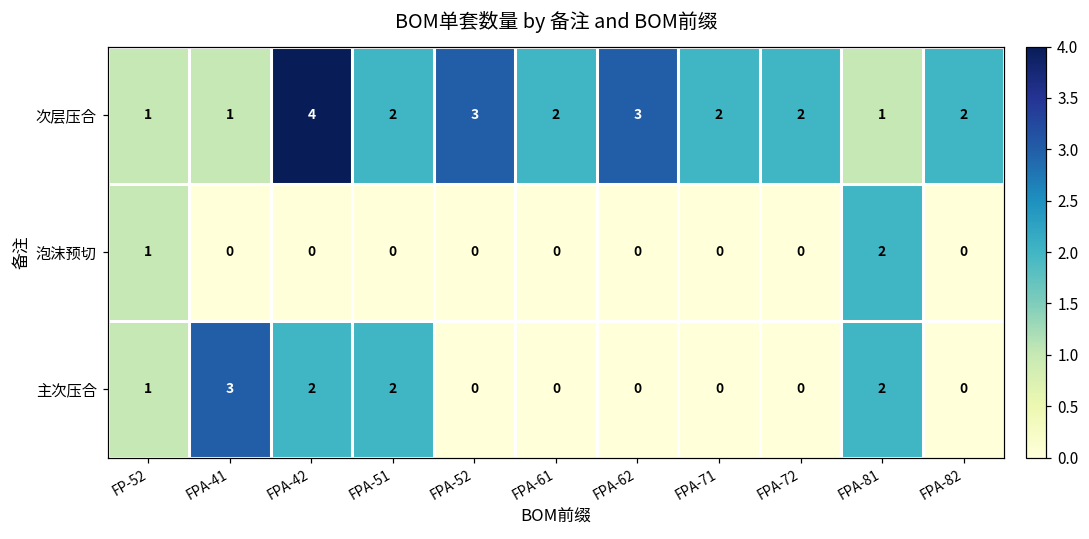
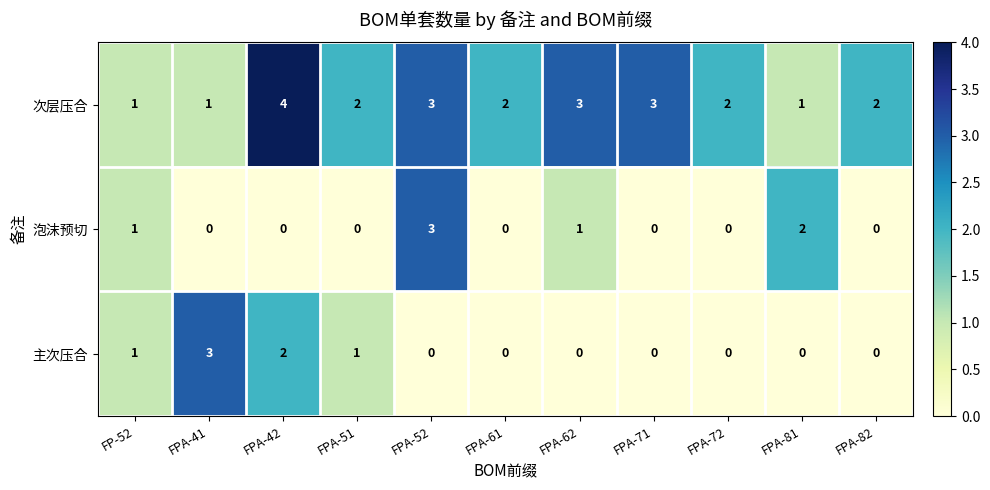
次层压合, FPA-71: 2 -> 3
泡沫预切, FPA-52: 0 -> 3
泡沫预切, FPA-62: 0 -> 1
主次压合, FPA-51: 2 -> 1
主次压合, FPA-81: 2 -> 0
